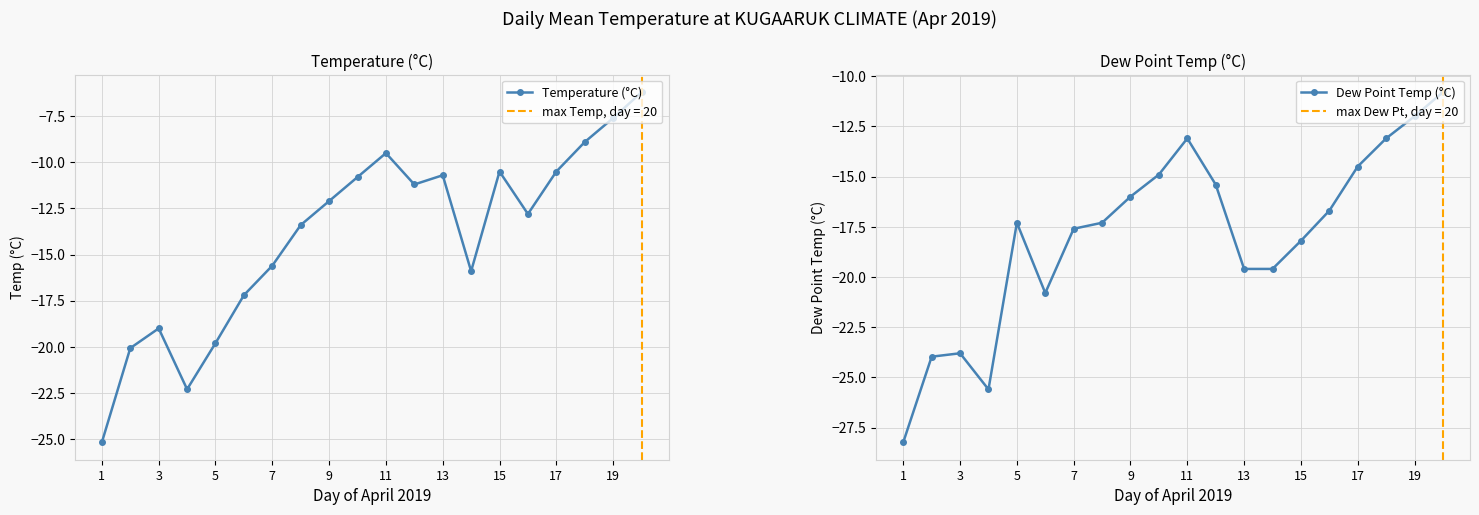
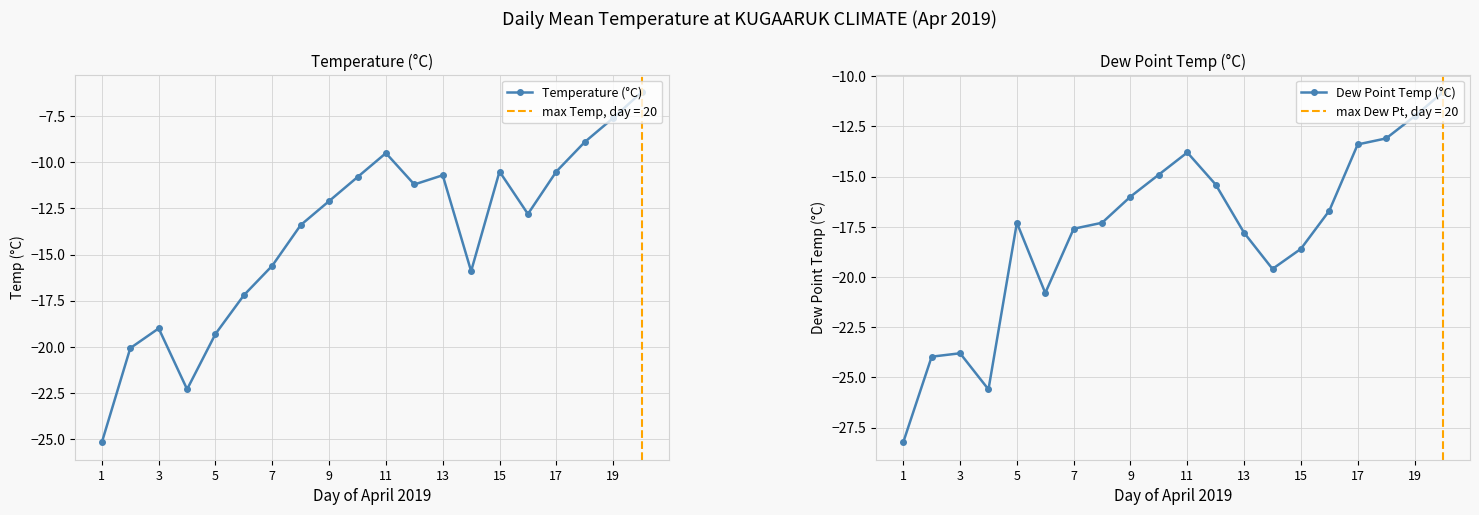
Temperature (°C), 5: -19.8 -> -19.3
Dew Point Temp (°C), 11: -13.1 -> -13.8
Dew Point Temp (°C), 13: -19.6 -> -17.8
Dew Point Temp (°C), 15: -18.2 -> -18.6
Dew Point Temp (°C), 17: -14.5 -> -13.4
